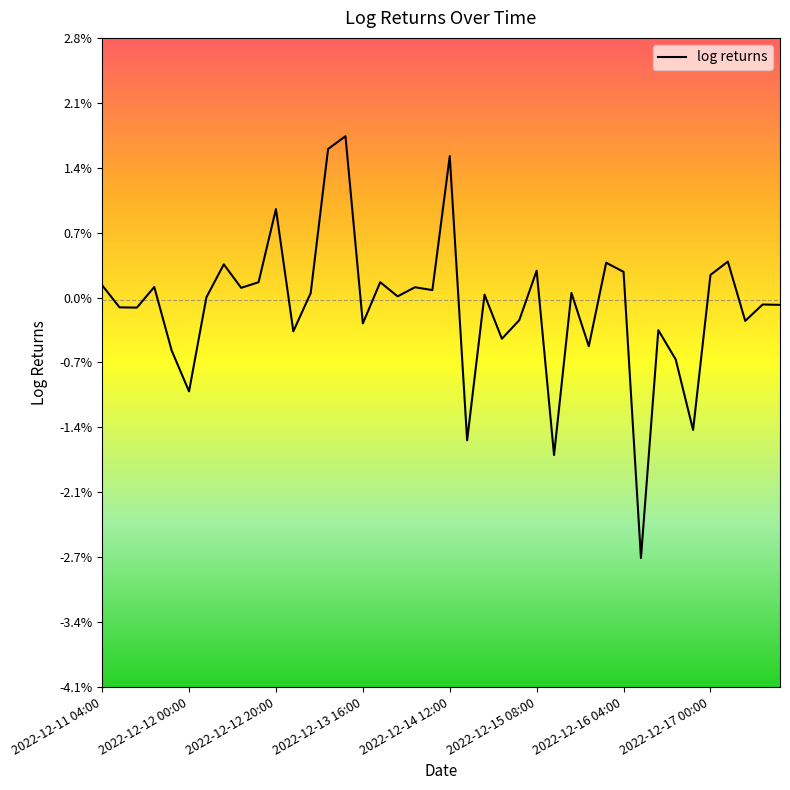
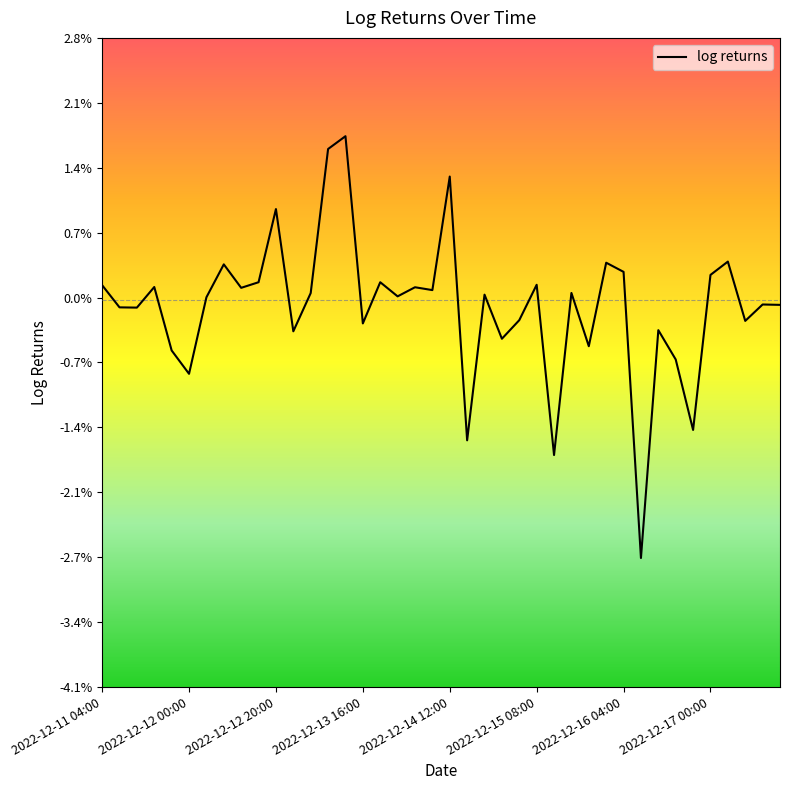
2022-12-12 00:00: -1.0% -> -0.8%
2022-12-14 12:00: 1.5% -> 1.3%
2022-12-15 08:00: 0.3% -> 0.2%
